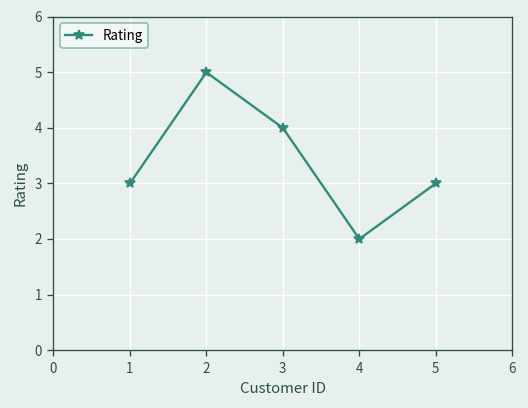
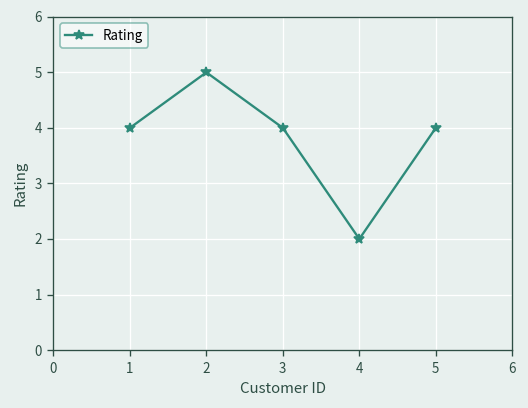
1: 3 -> 4
5: 3 -> 4
